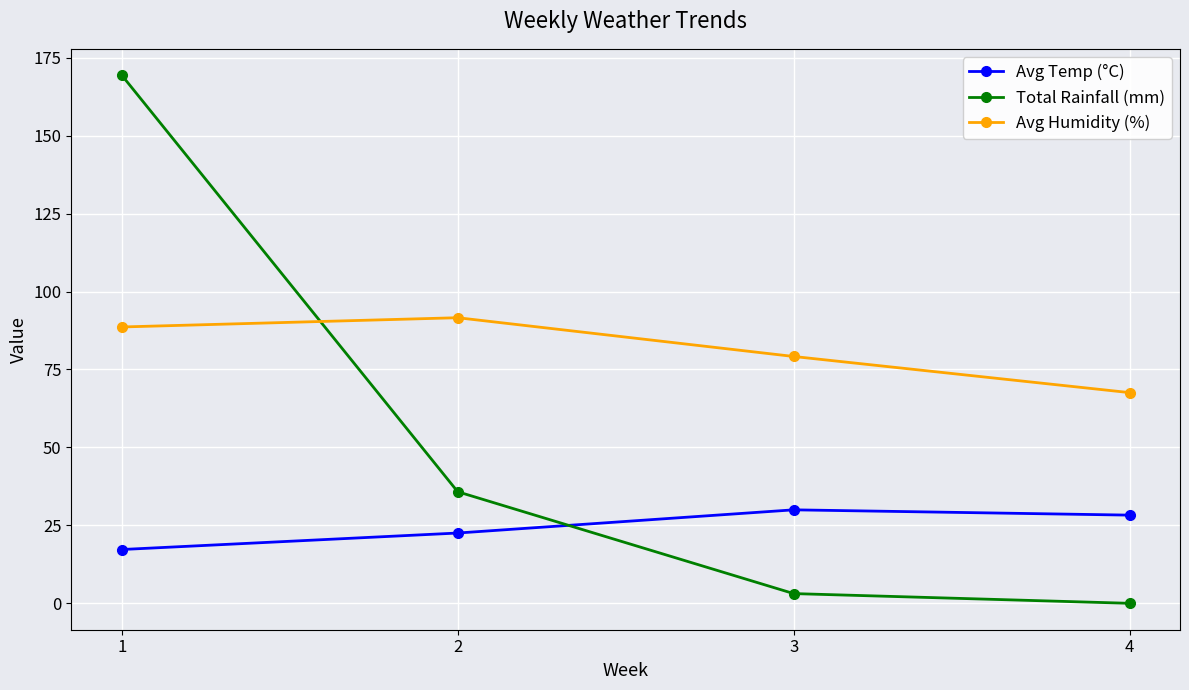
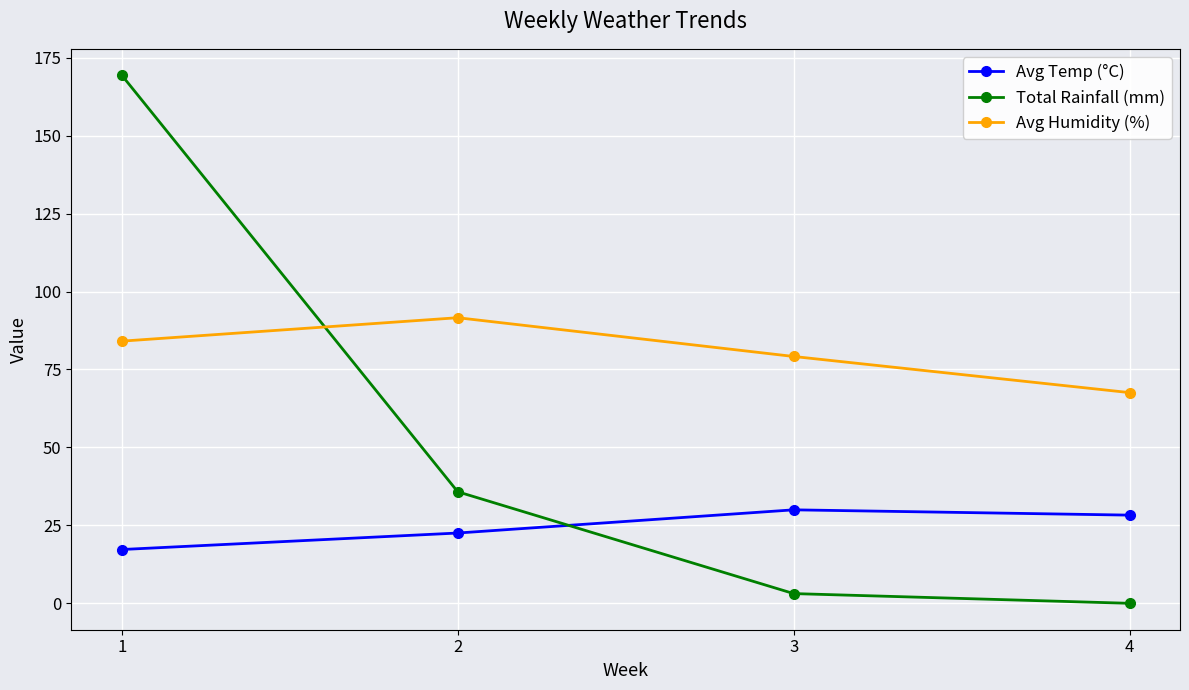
Avg Humidity (%), 1: 89 -> 84
